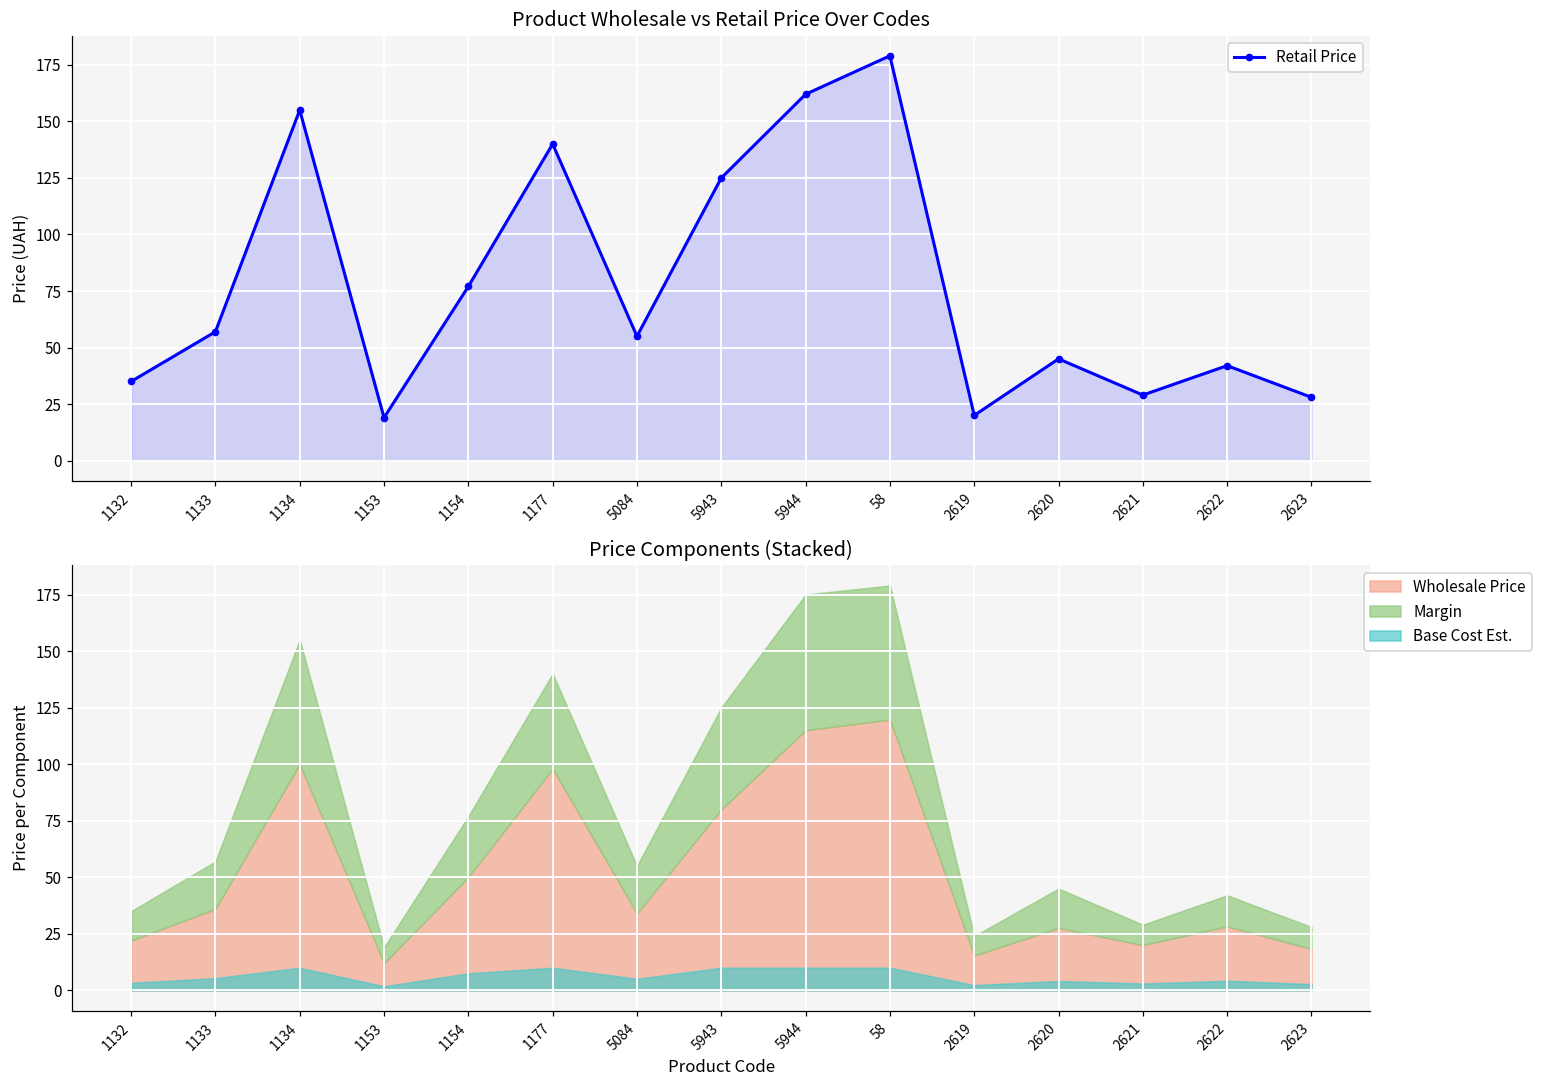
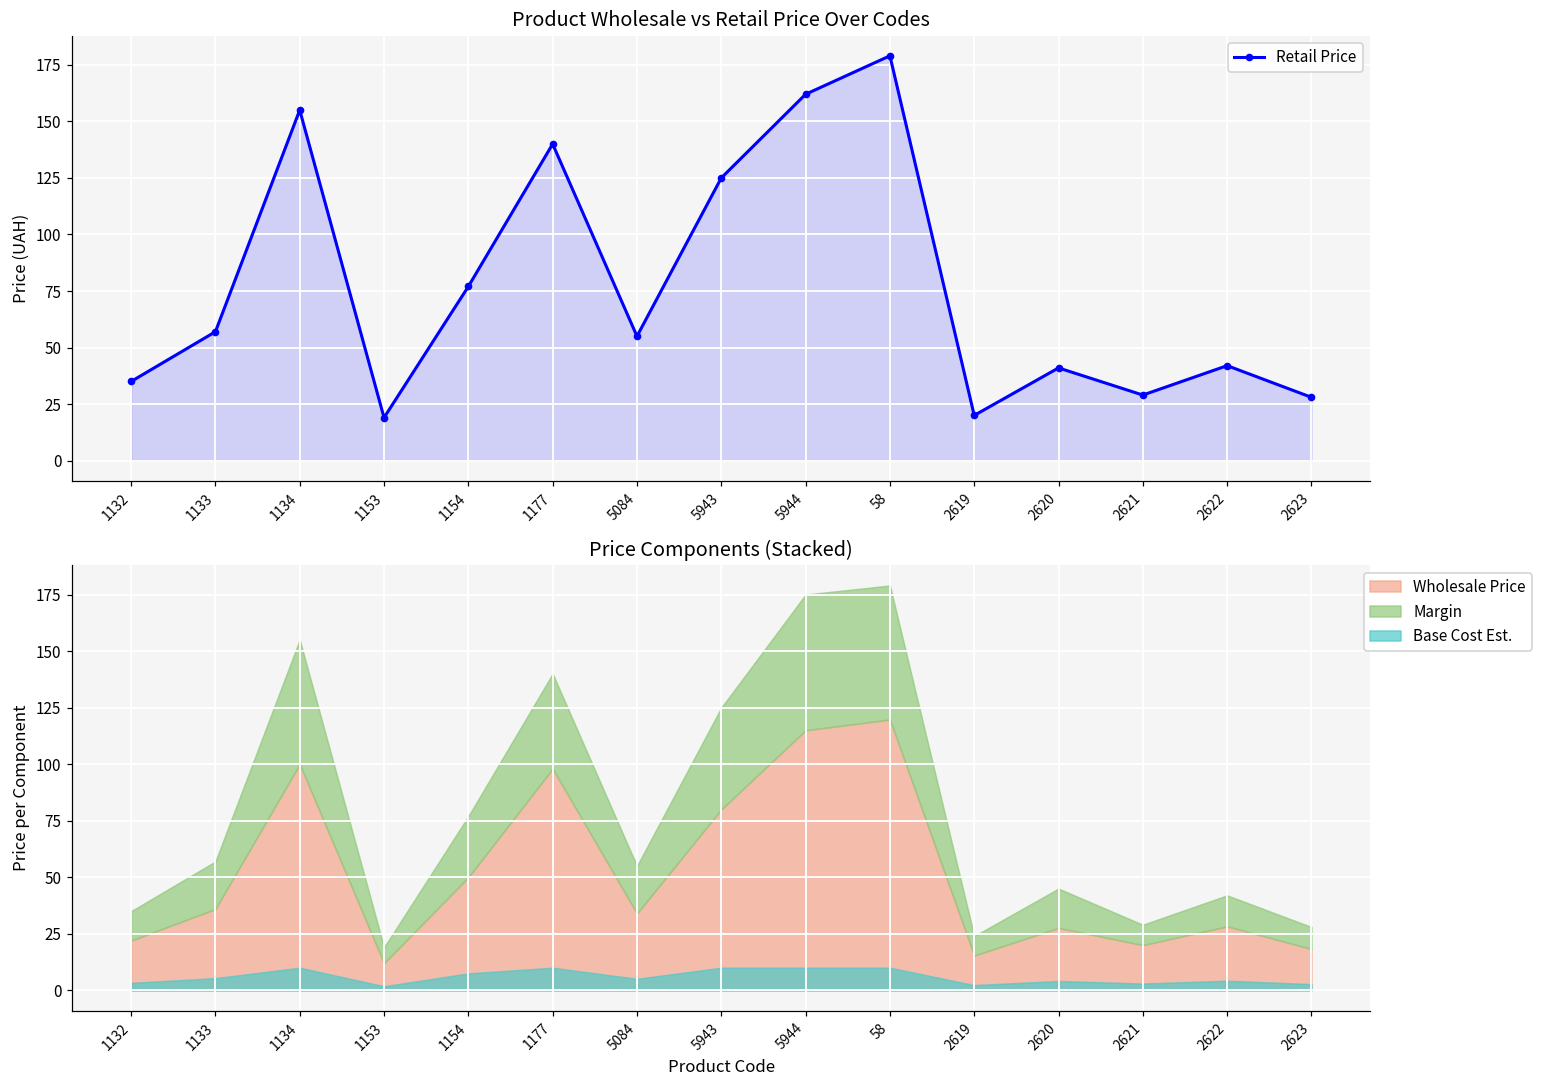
Product Wholesale vs Retail Price Over Codes, 2620: 45 -> 41
